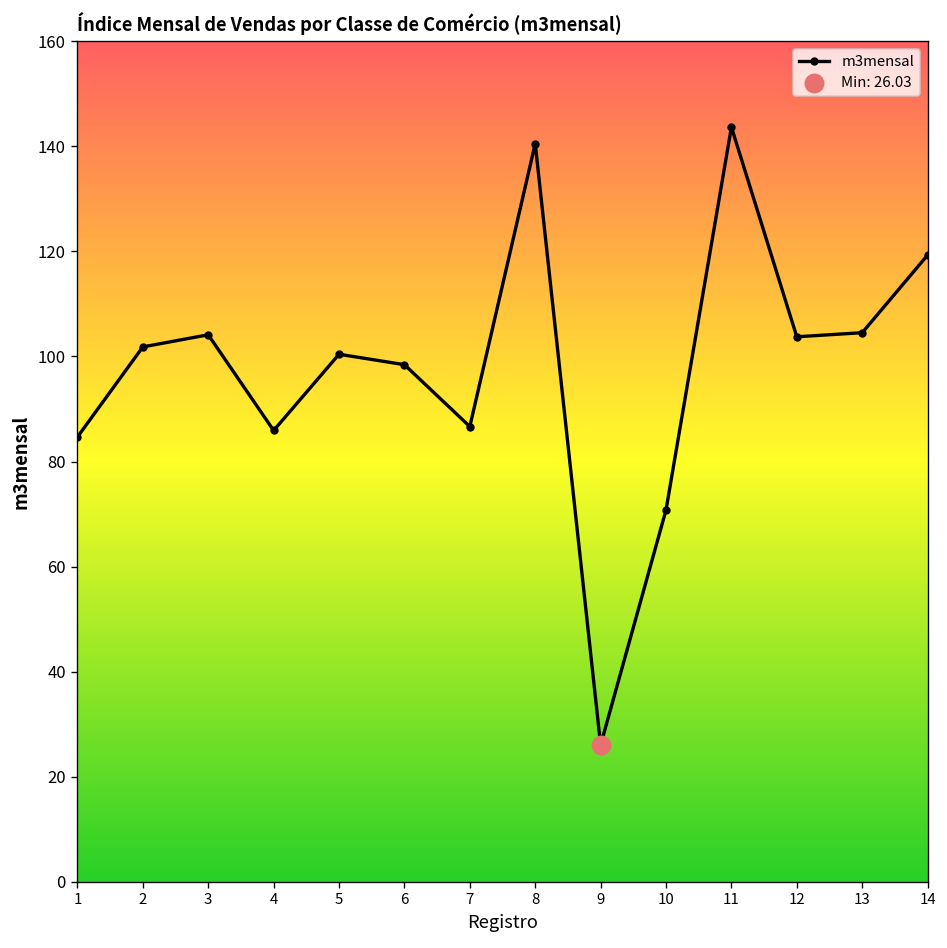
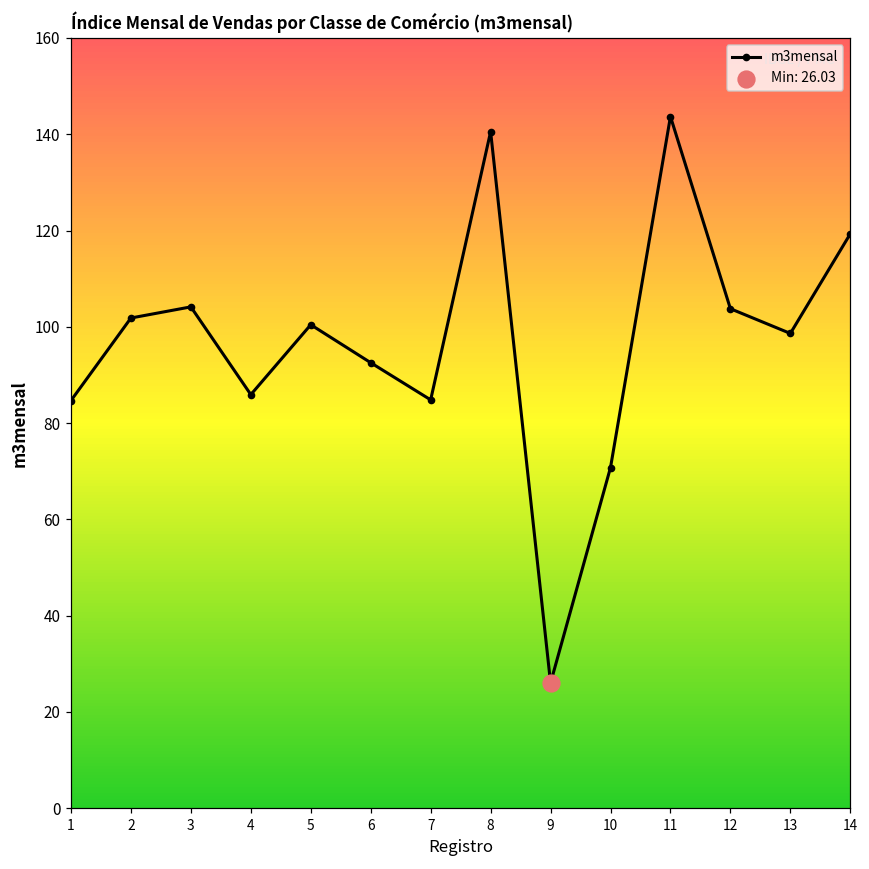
m3mensal, 6: 98 -> 93
m3mensal, 7: 87 -> 85
m3mensal, 13: 105 -> 99
